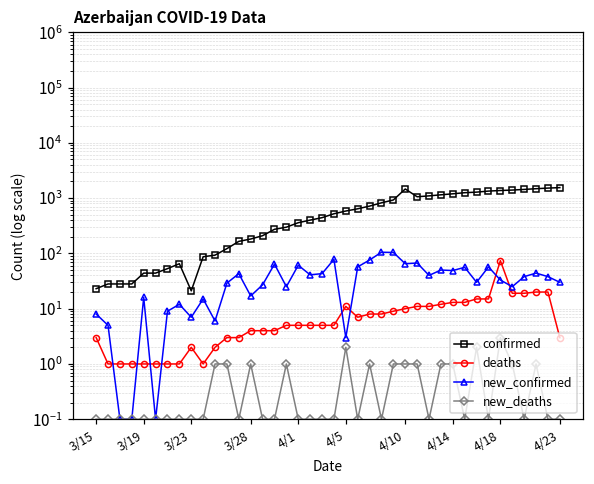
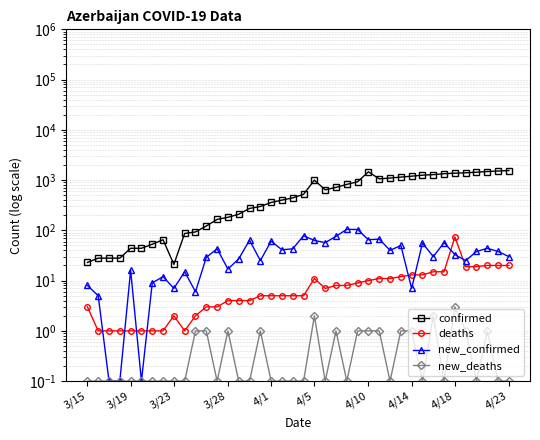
confirmed, 4/5: 600 -> 1000
new_confirmed, 4/5: 3 -> 60
new_confirmed, 4/14: 50 -> 7
deaths, 4/23: 3 -> 20
